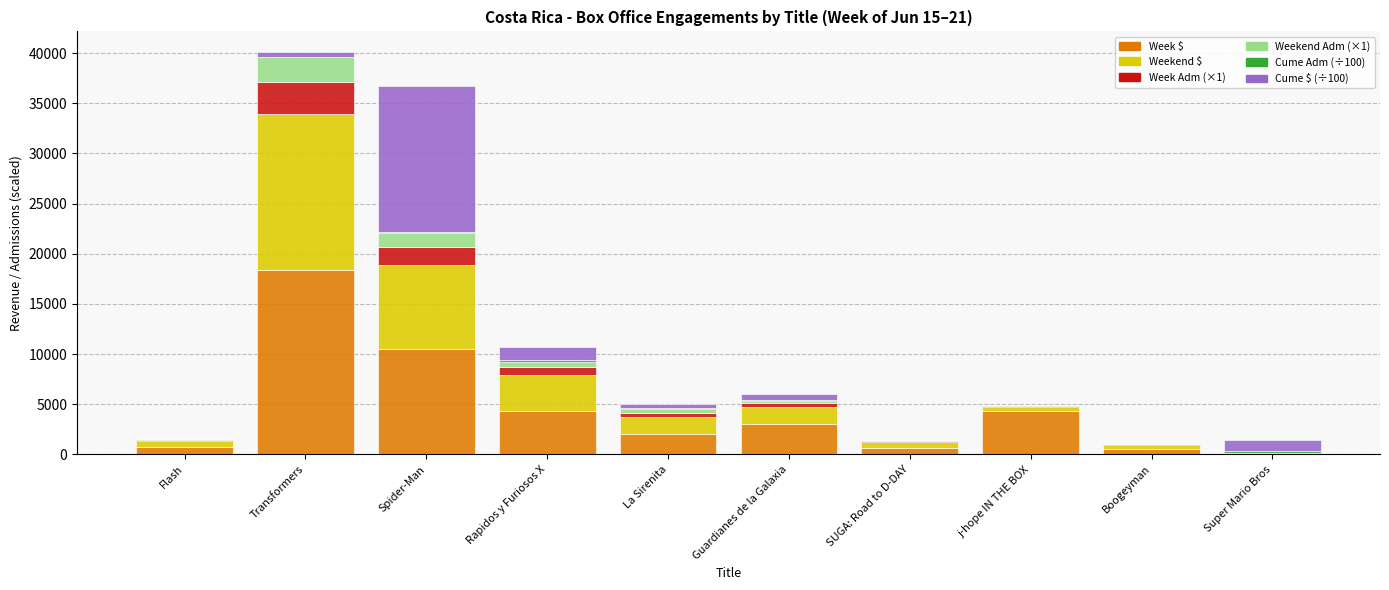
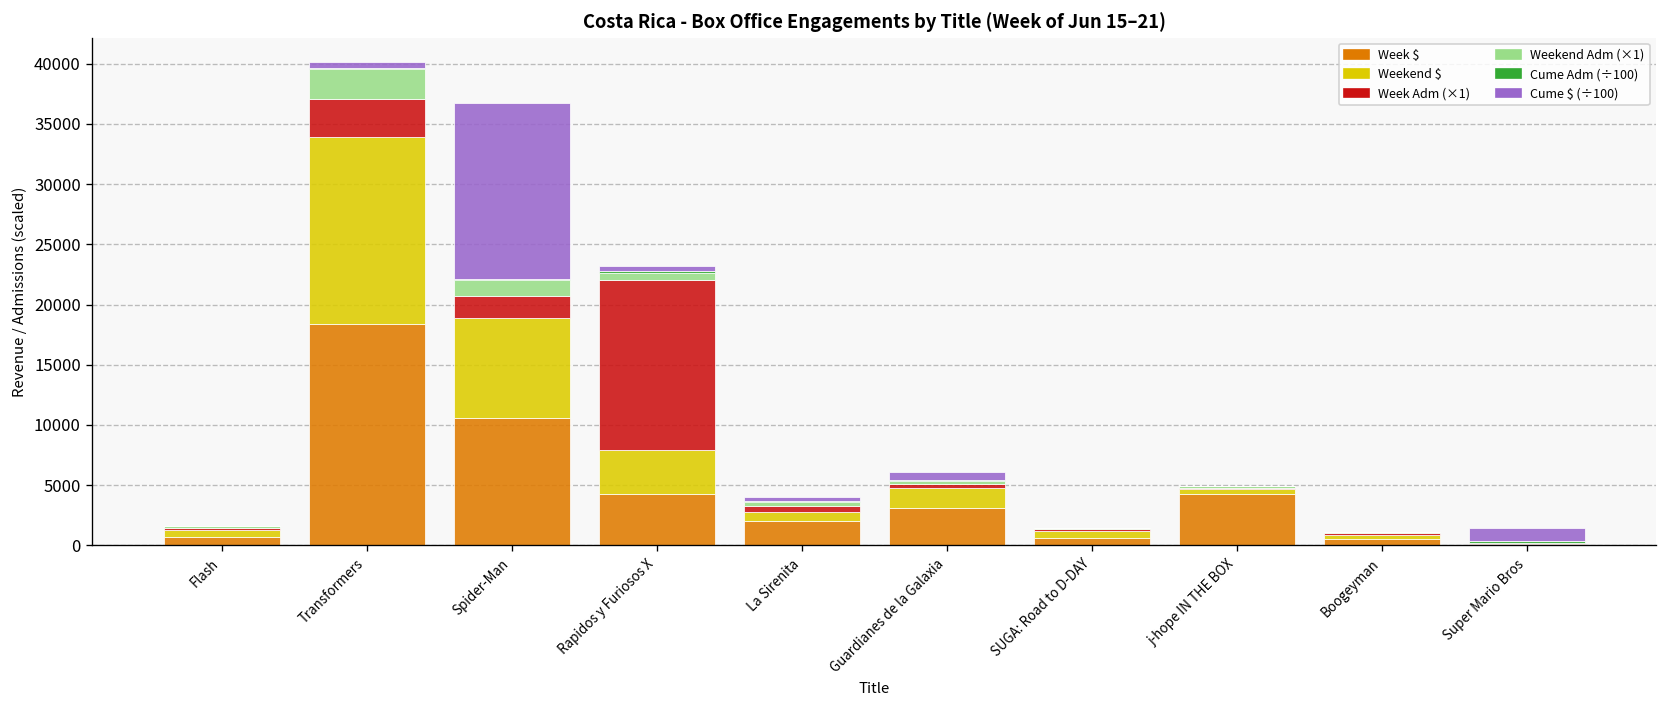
Week Adm (×1), Rapidos y Furiosos X: 700 -> 14100
Cume $ (÷100), Rapidos y Furiosos X: 1300 -> 400
Weekend $, La Sirenita: 1700 -> 700
